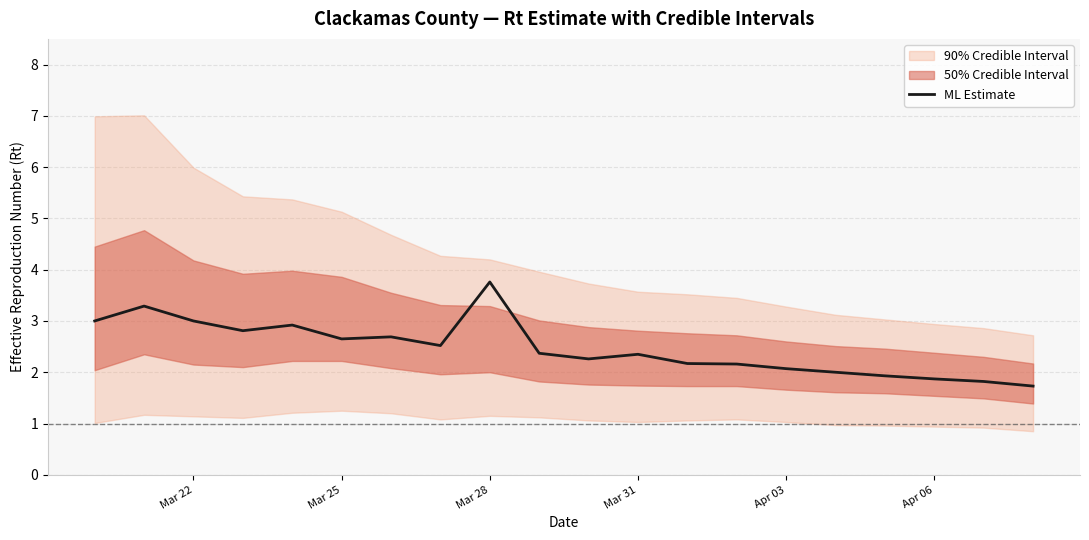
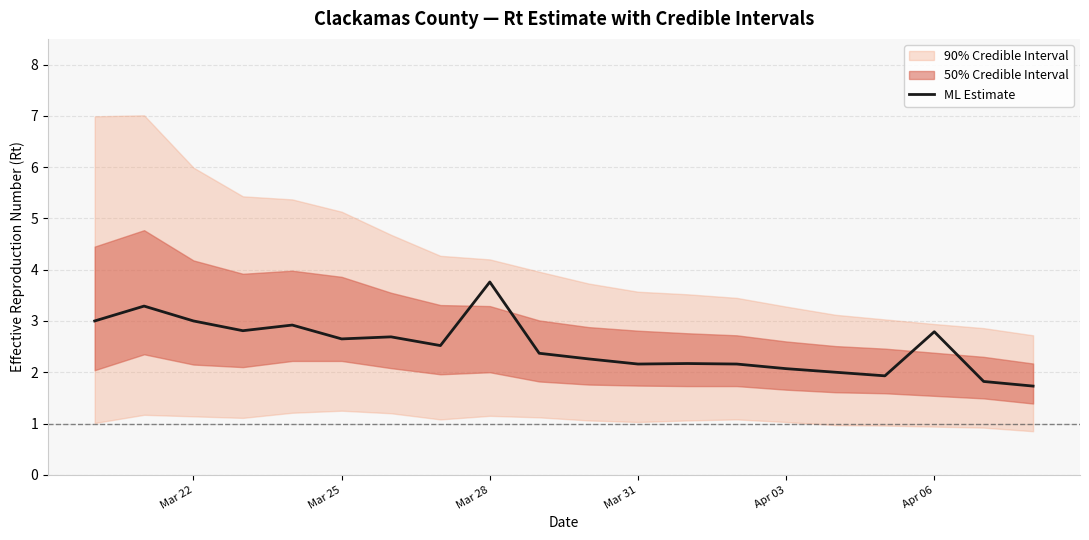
ML Estimate, Mar 31: 2.4 -> 2.2
ML Estimate, Apr 06: 1.9 -> 2.8
